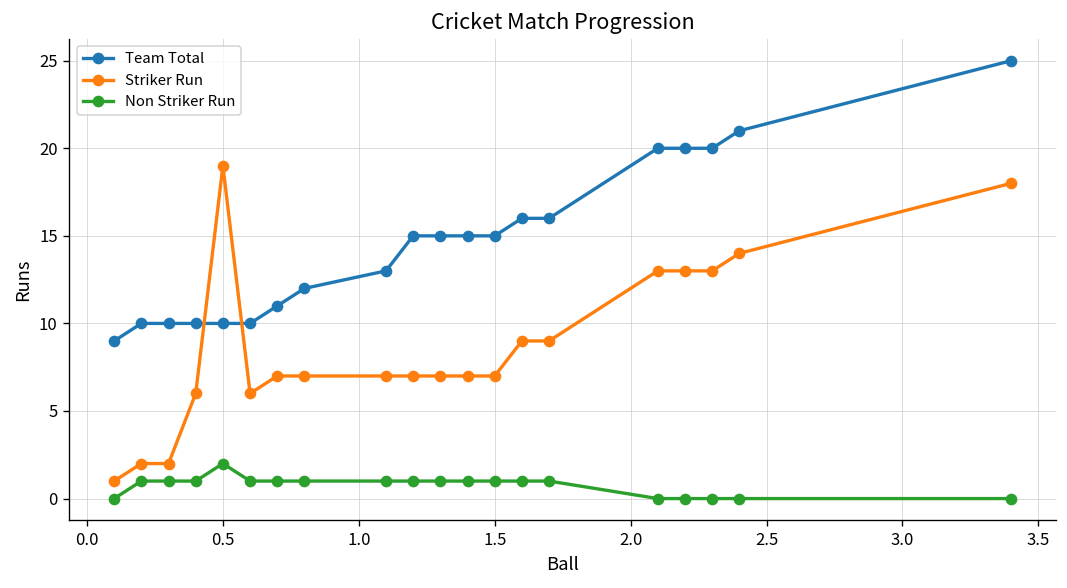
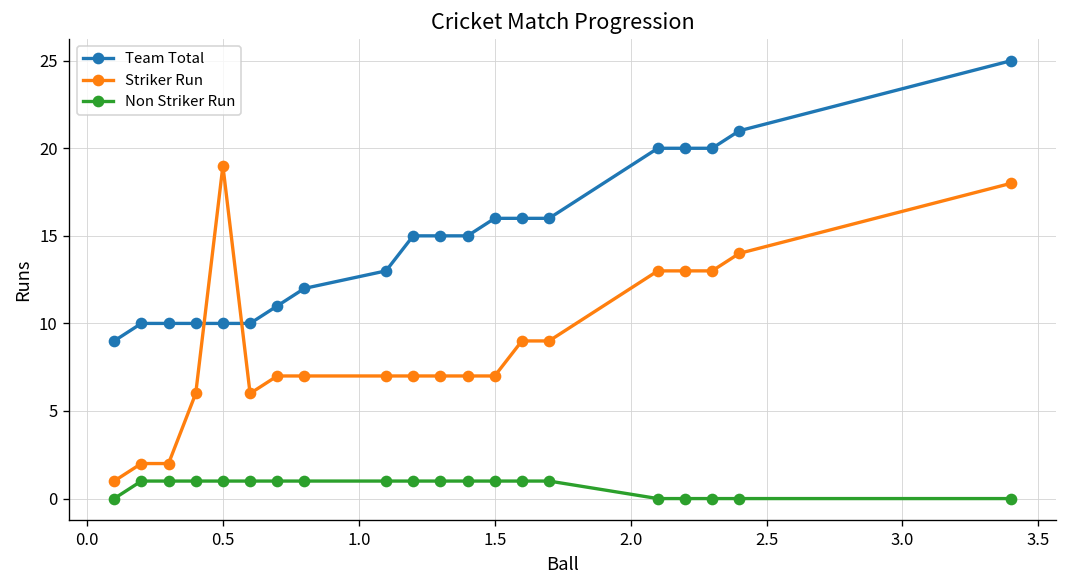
Non Striker Run, 0.5: 2 -> 1
Team Total, 1.5: 15 -> 16
